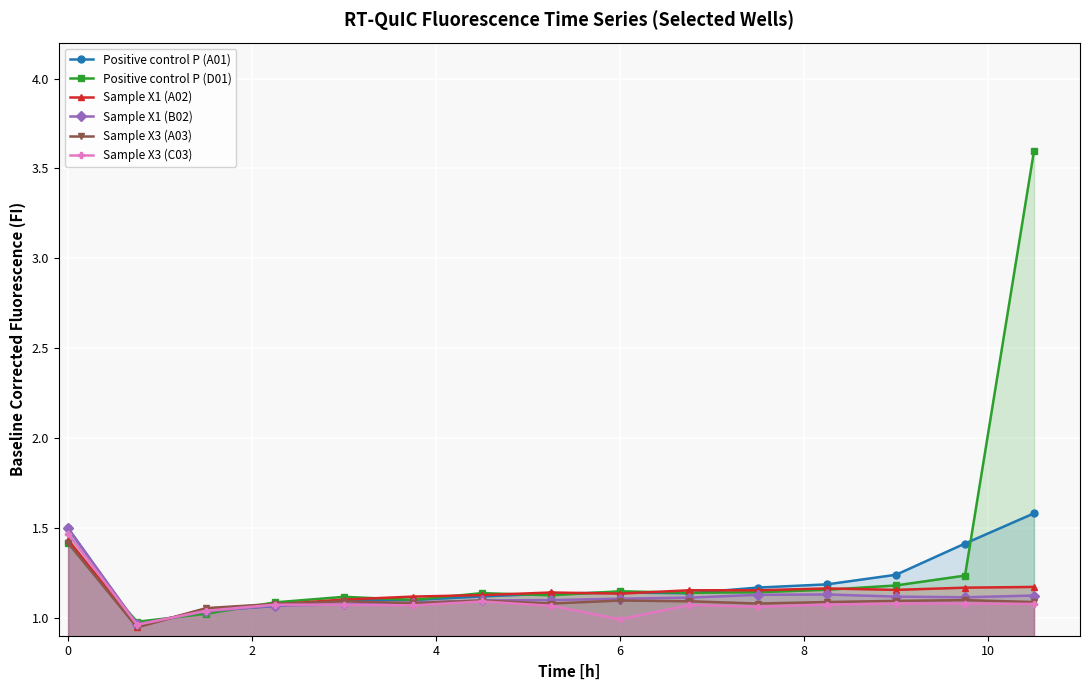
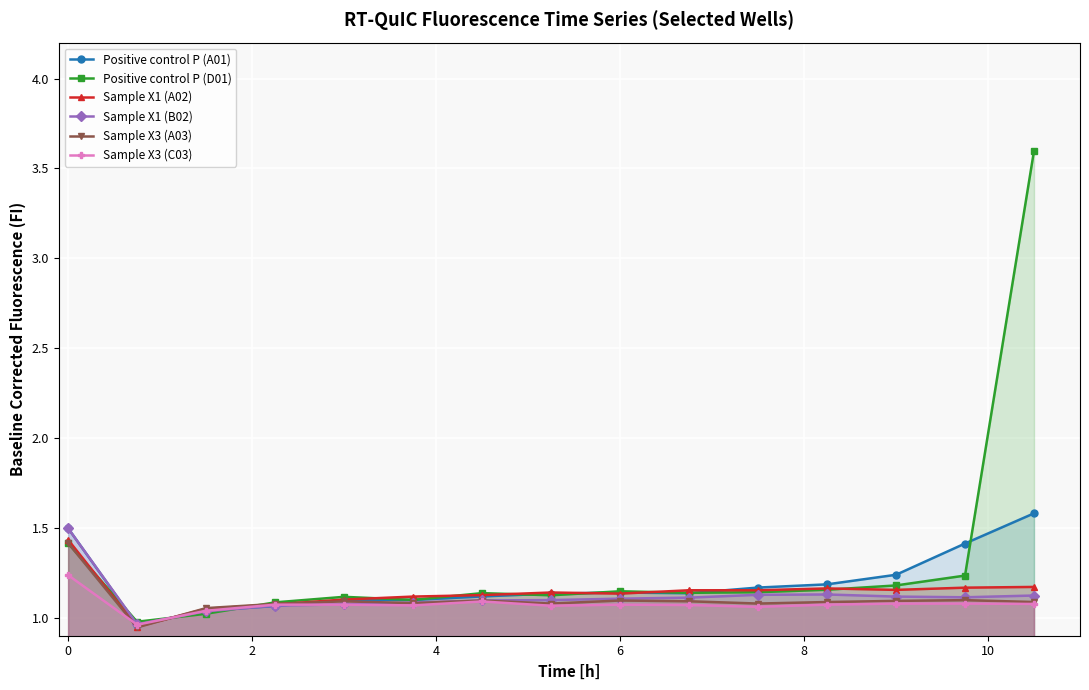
Sample X3 (C03), 0: 1.47 -> 1.24
Sample X3 (C03), 6: 0.99 -> 1.07
